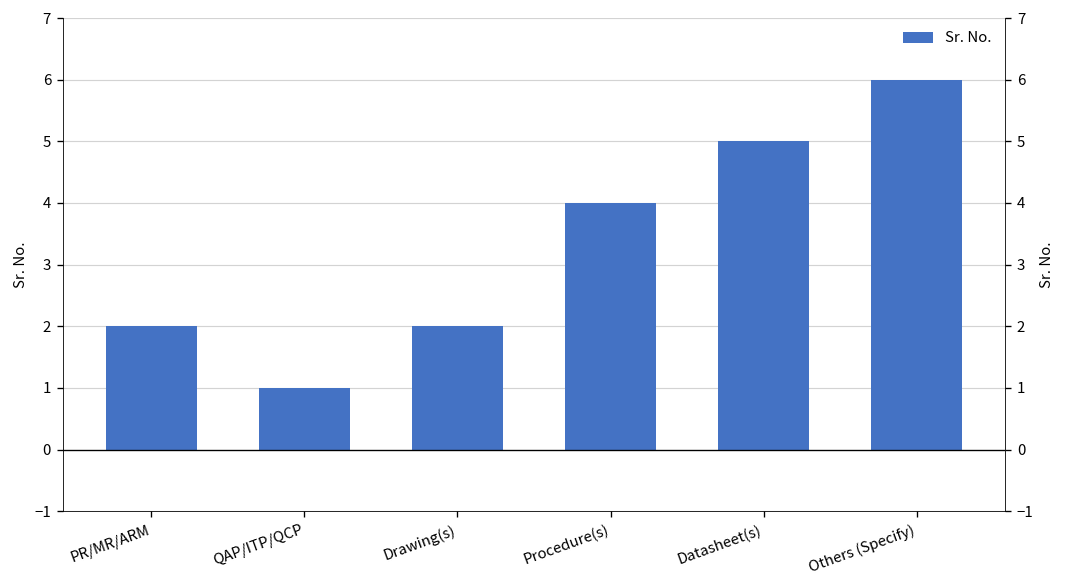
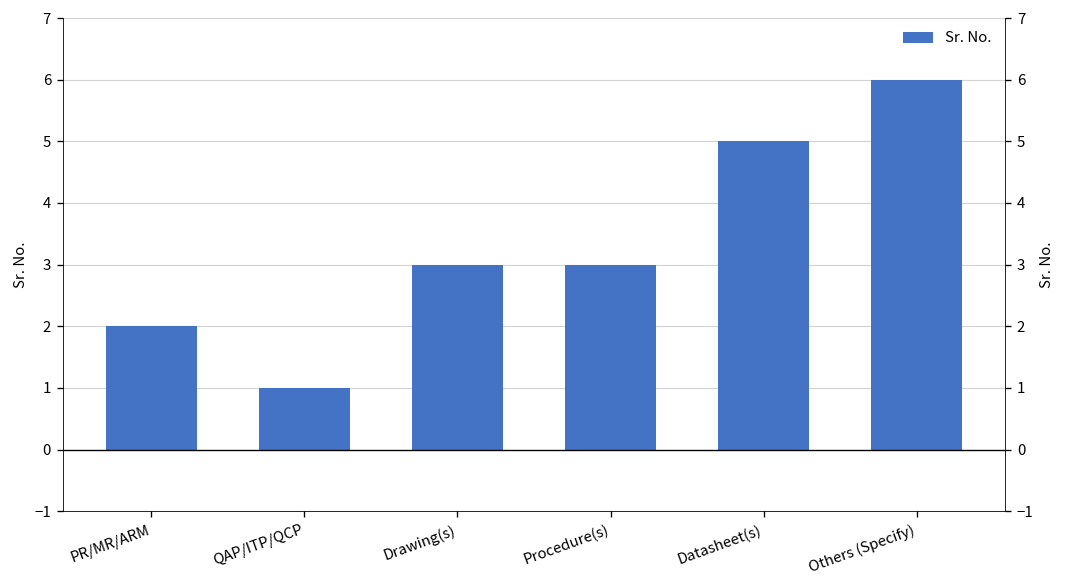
Drawing(s): 2 -> 3
Procedure(s): 4 -> 3
